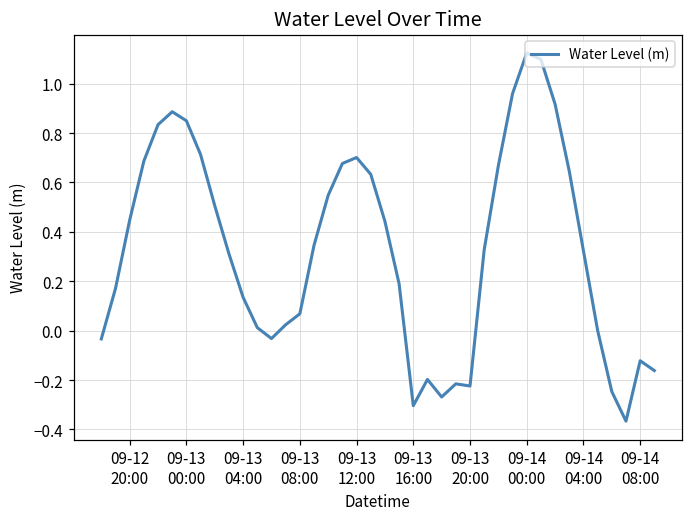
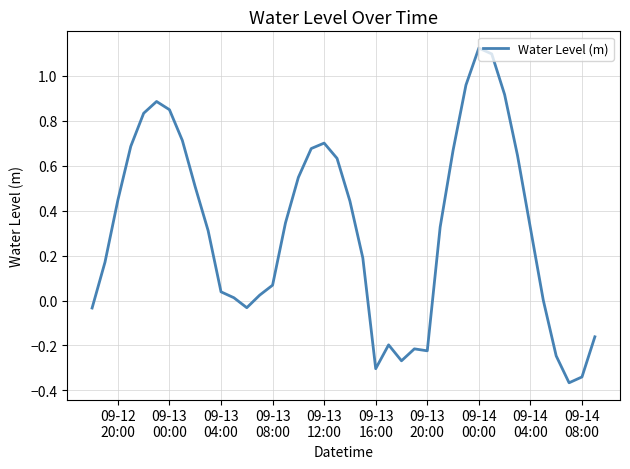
09-13 04:00: 0.13 -> 0.04
09-14 08:00: -0.12 -> -0.34
